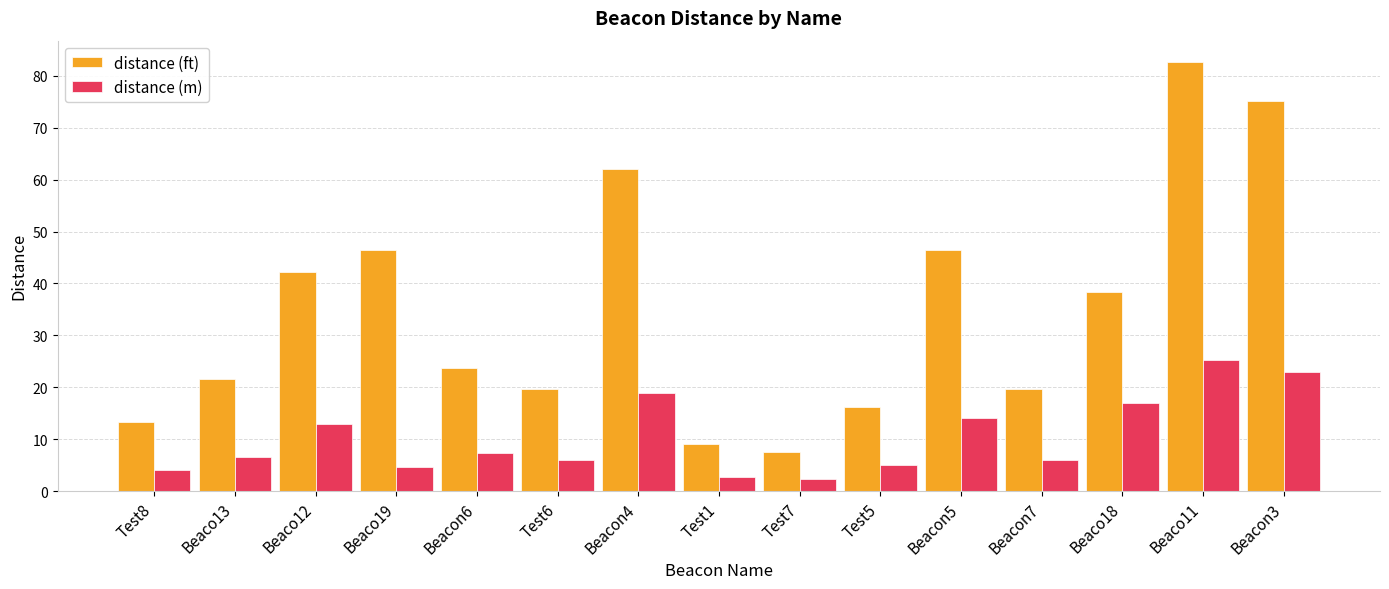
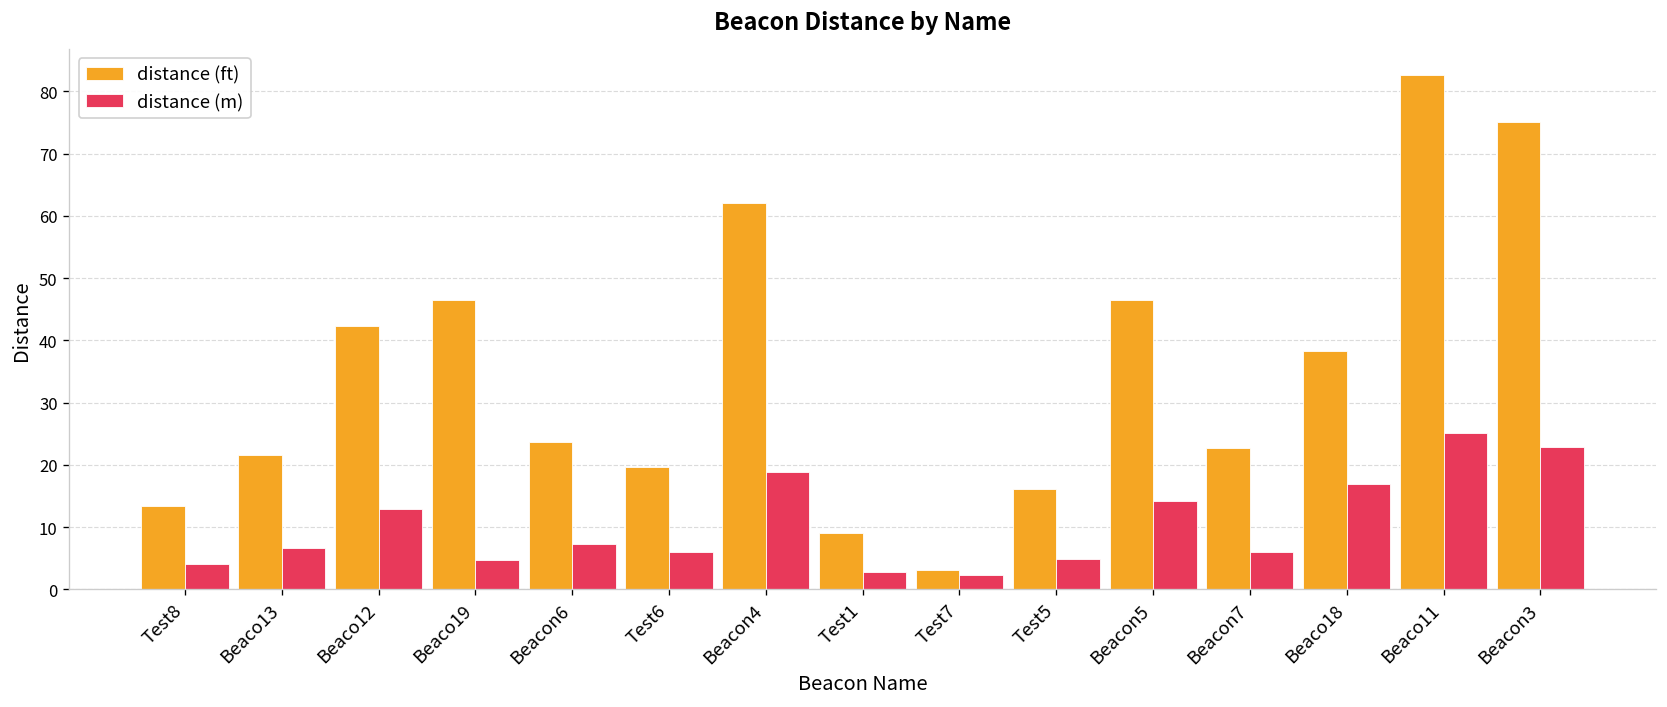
distance (ft), Test7: 8 -> 3
distance (ft), Beacon7: 20 -> 23
